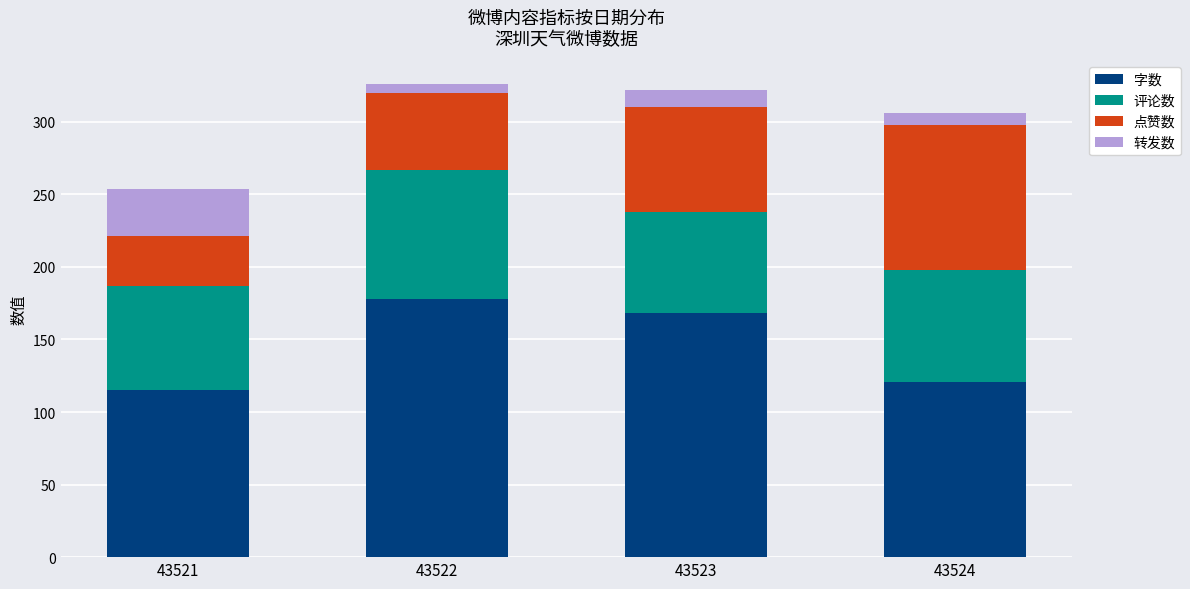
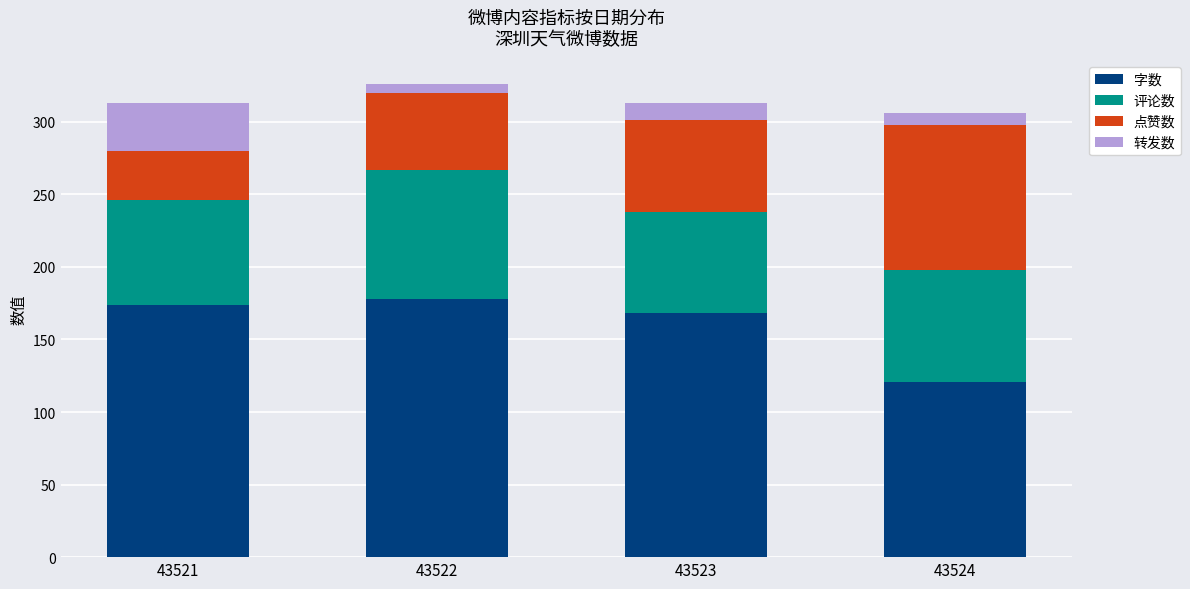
字数, 43521: 115 -> 174
点赞数, 43523: 72 -> 63
